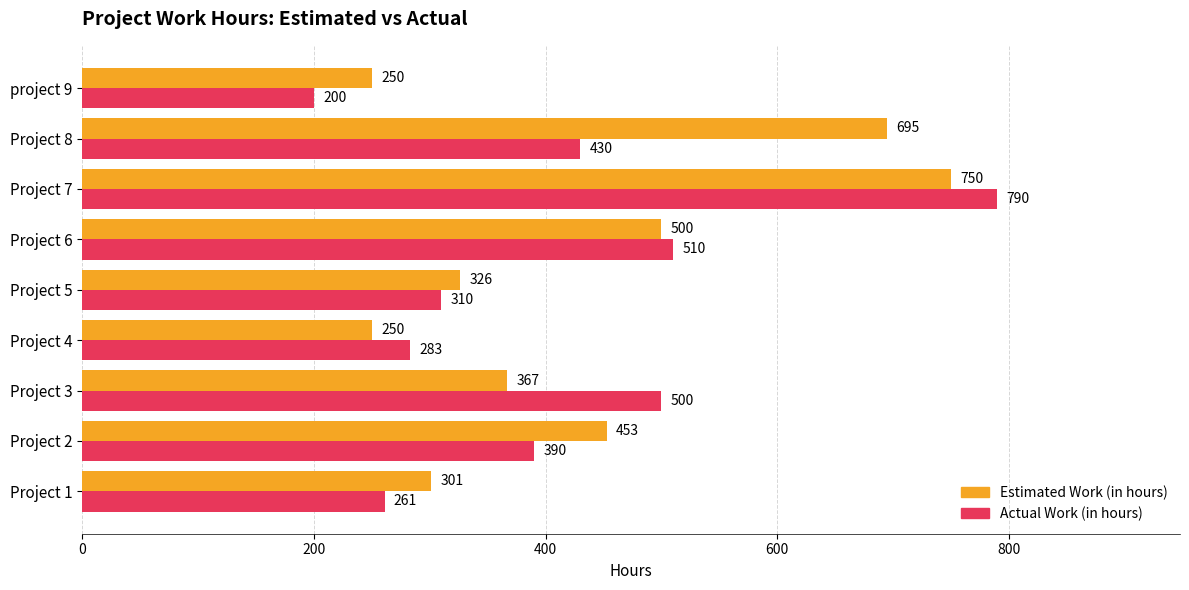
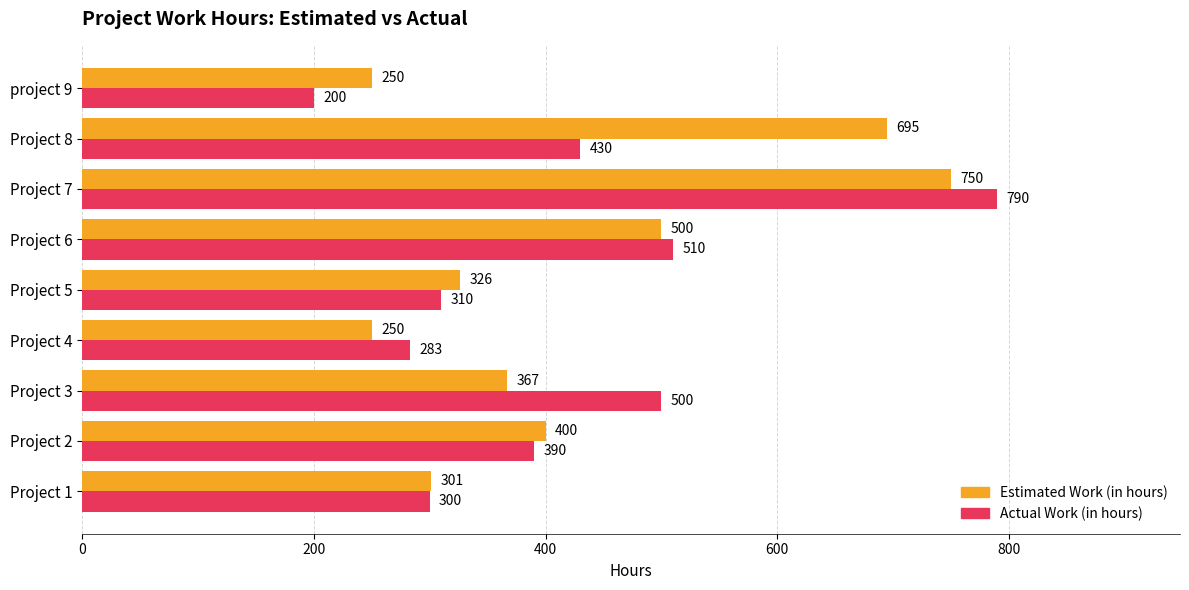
Estimated Work (in hours), Project 2: 453 -> 400
Actual Work (in hours), Project 1: 261 -> 300
